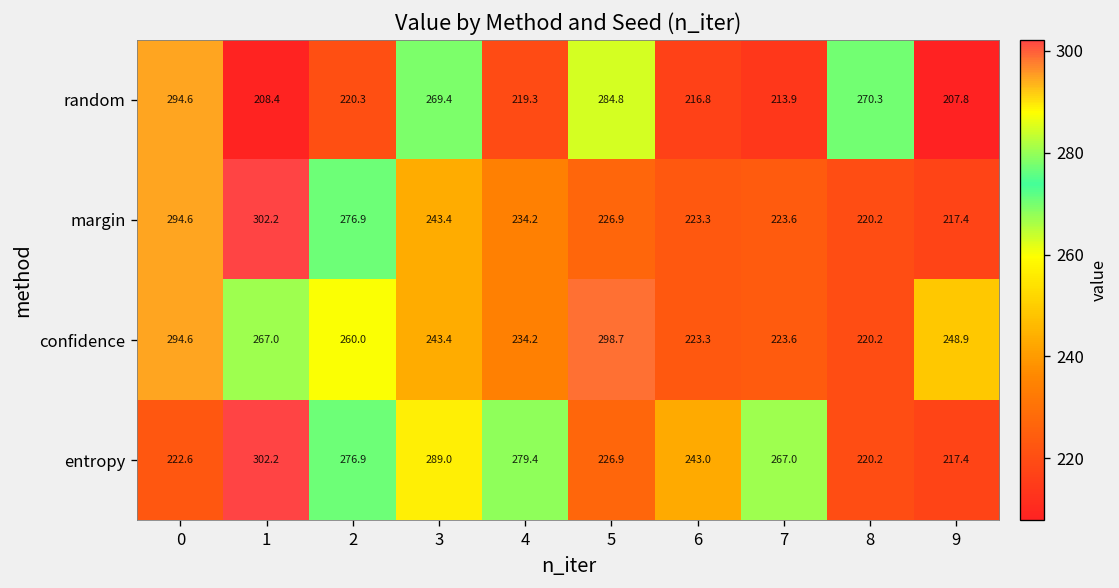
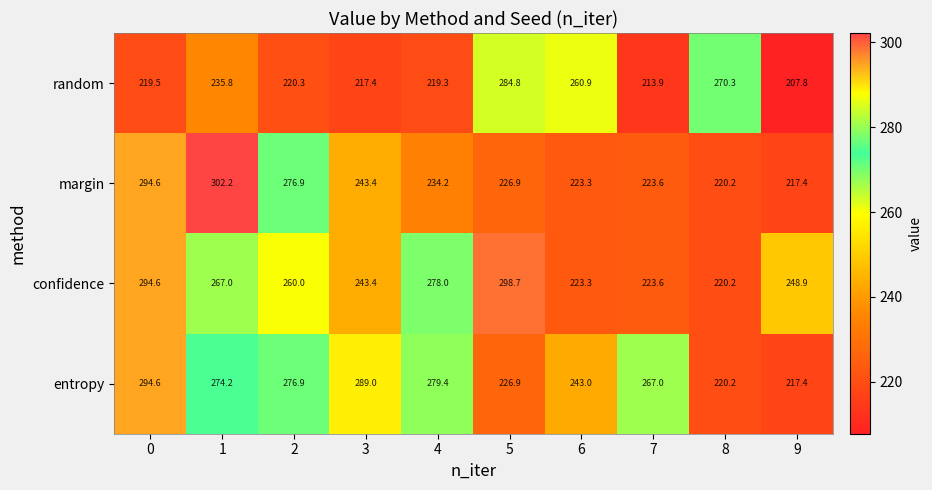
random, 0: 294.6 -> 219.5
random, 1: 208.4 -> 235.8
random, 3: 269.4 -> 217.4
random, 6: 216.8 -> 260.9
confidence, 4: 234.2 -> 278.0
entropy, 0: 222.6 -> 294.6
entropy, 1: 302.2 -> 274.2
